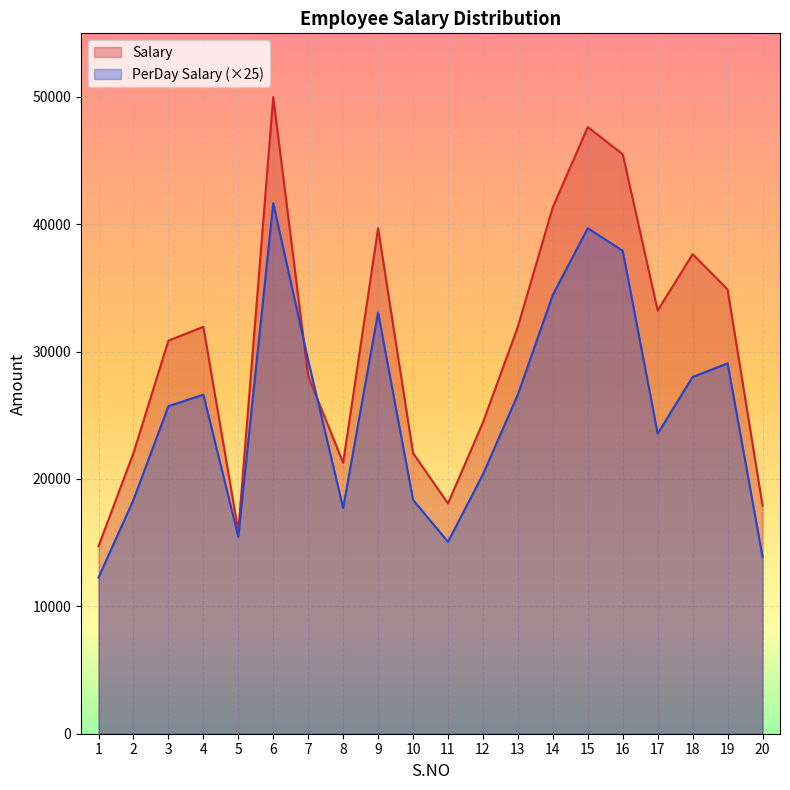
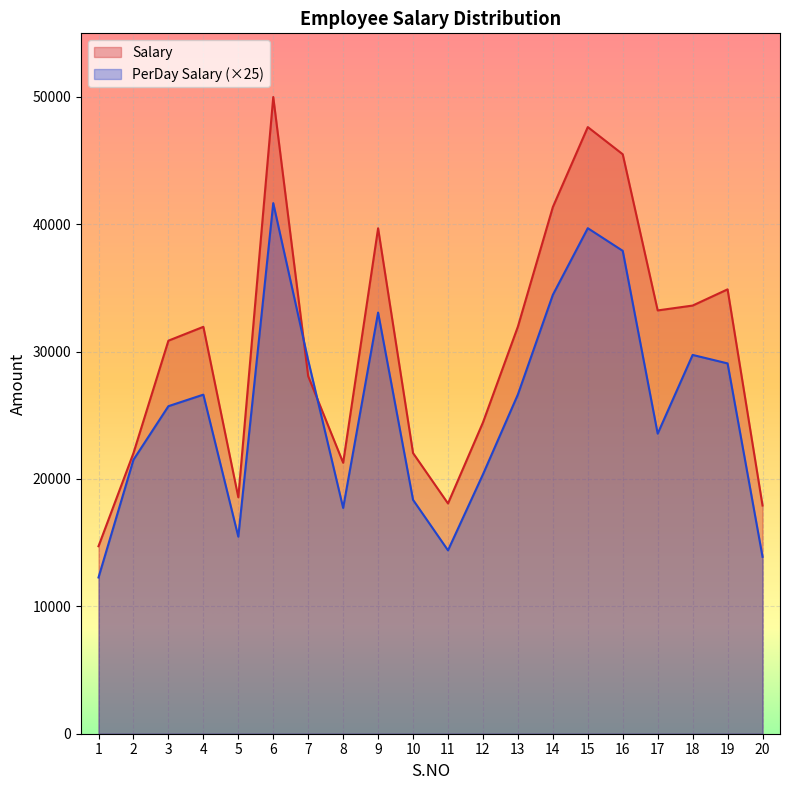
PerDay Salary (×25), 2: 18400 -> 21500
Salary, 5: 15900 -> 18600
PerDay Salary (×25), 11: 15100 -> 14400
Salary, 18: 37600 -> 33600
PerDay Salary (×25), 18: 28000 -> 29700
